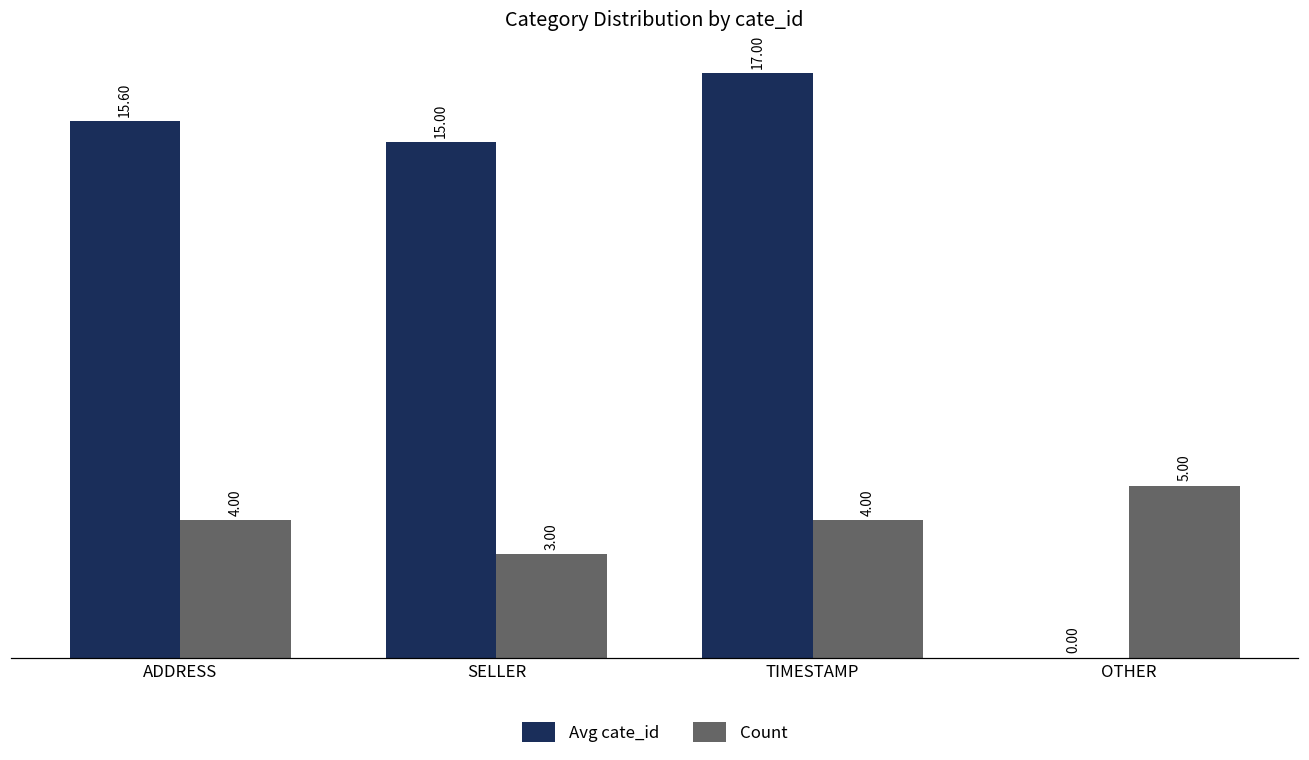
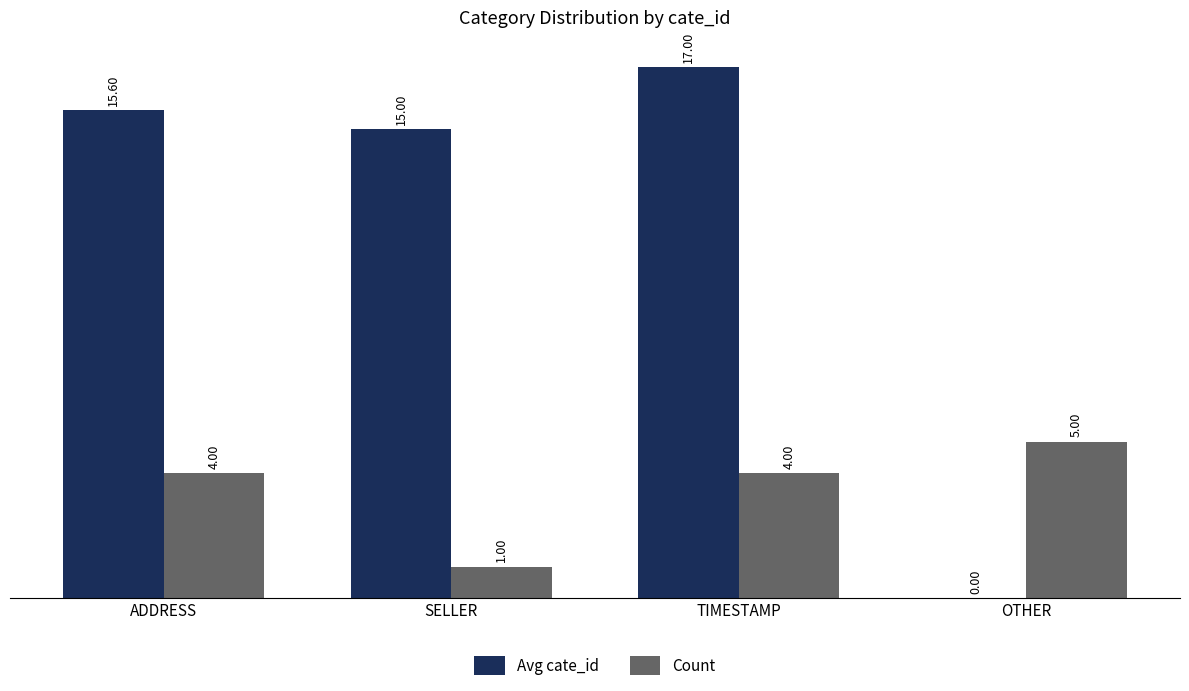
Count, SELLER: 3.00 -> 1.00
